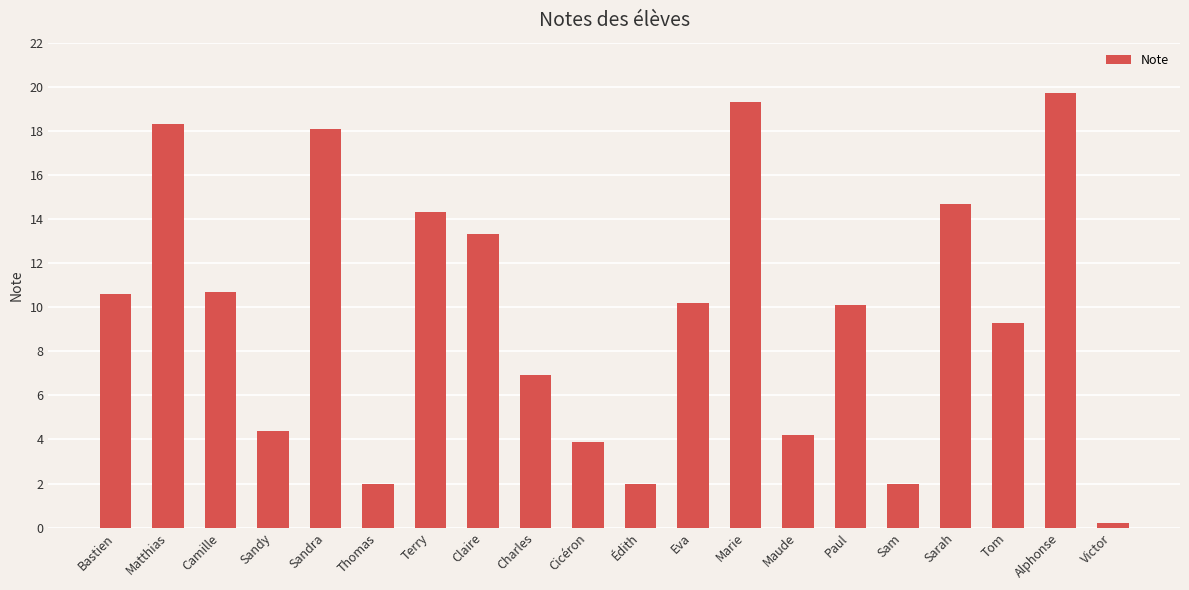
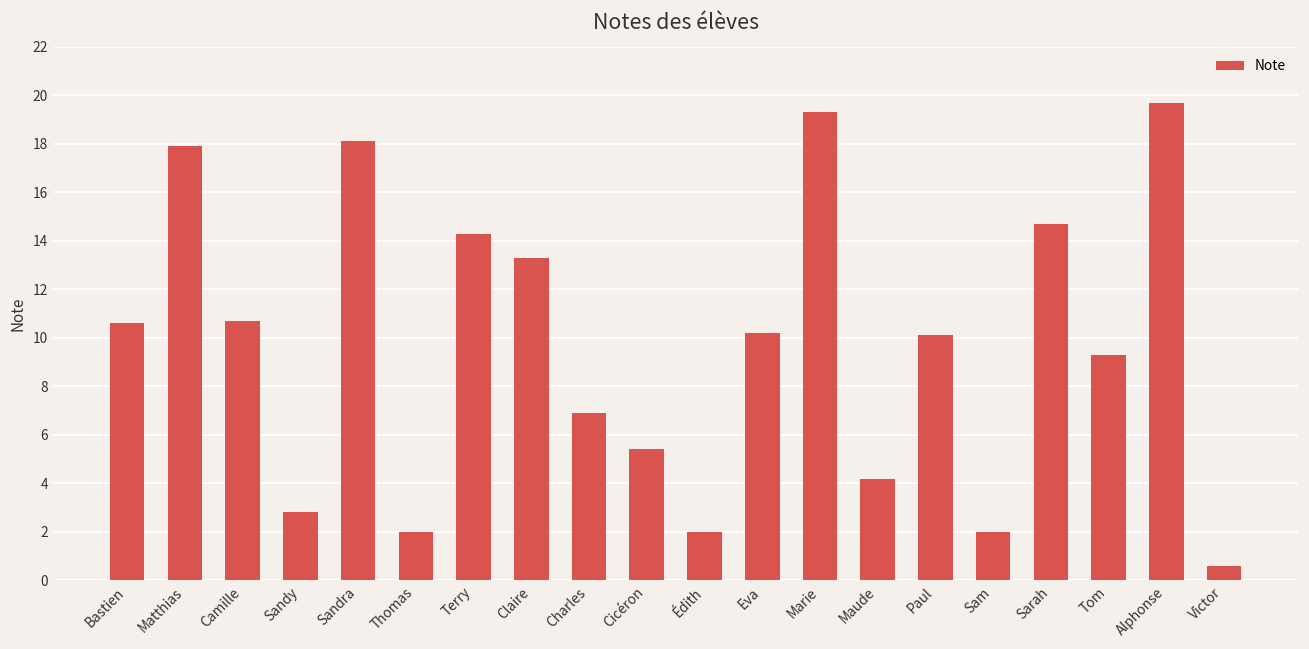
Matthias: 18.3 -> 17.9
Sandy: 4.4 -> 2.8
Cicéron: 3.9 -> 5.4
Victor: 0.2 -> 0.6
